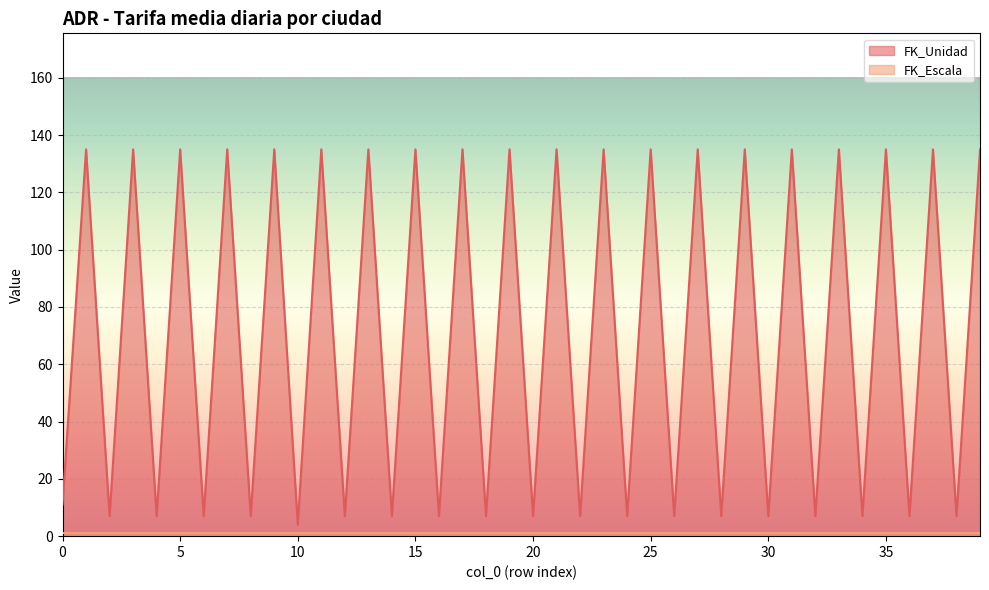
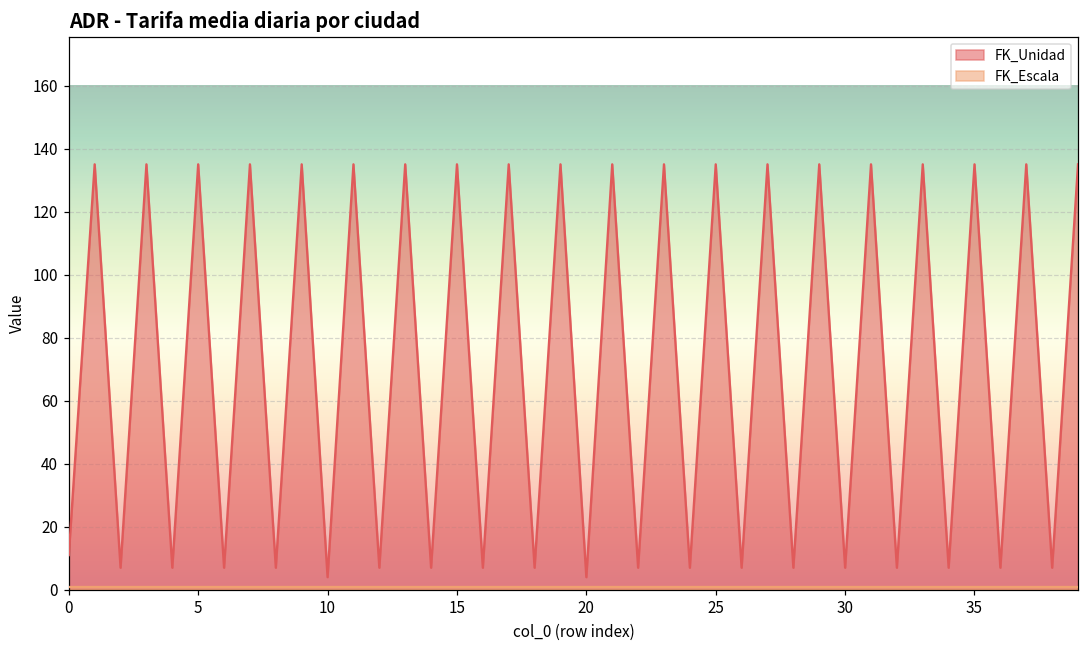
FK_Unidad, 20: 7 -> 4
